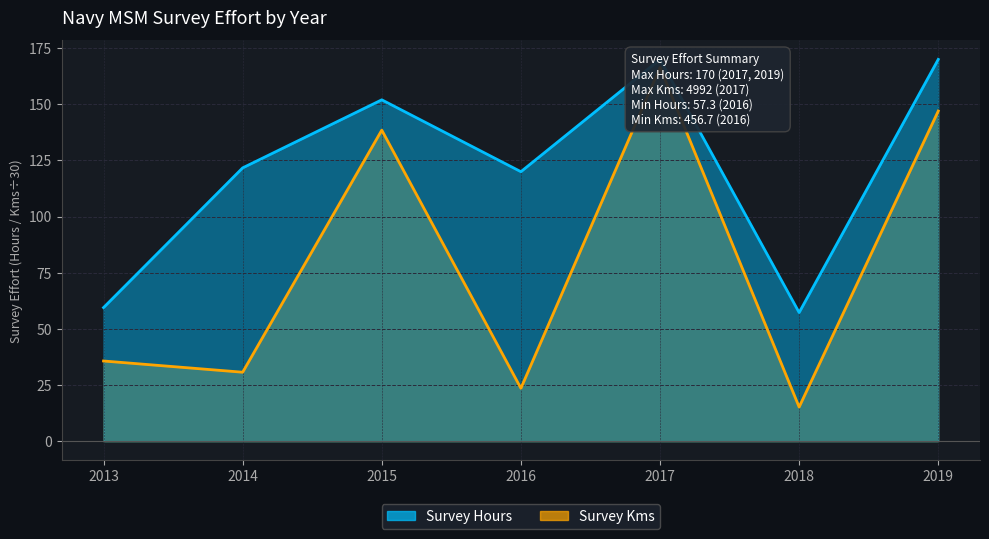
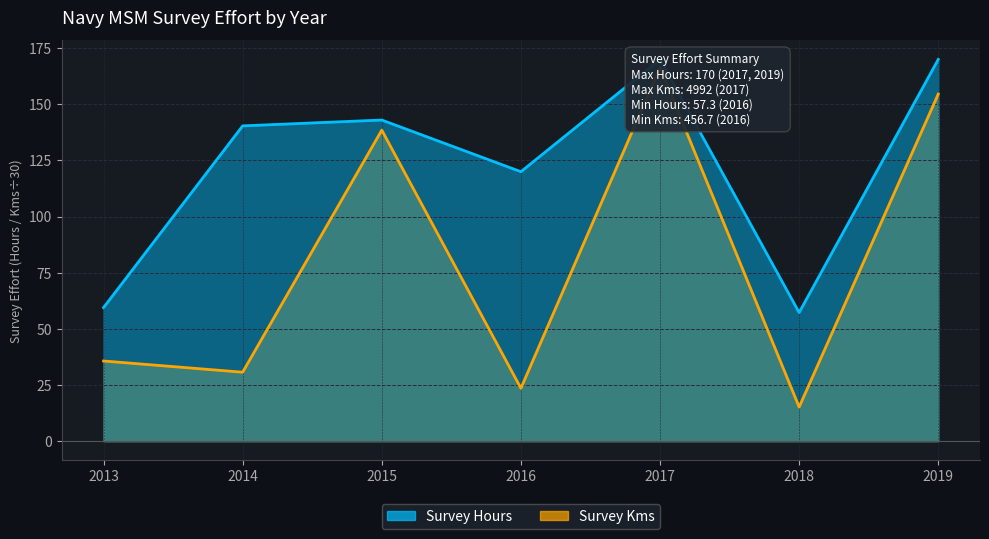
Survey Hours, 2014: 122 -> 140
Survey Hours, 2015: 152 -> 143
Survey Kms, 2019: 147 -> 155
